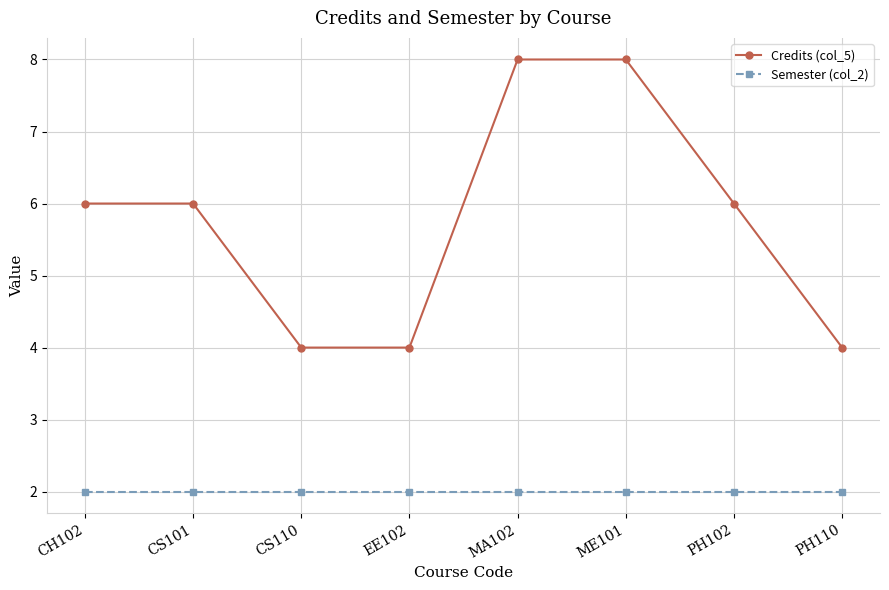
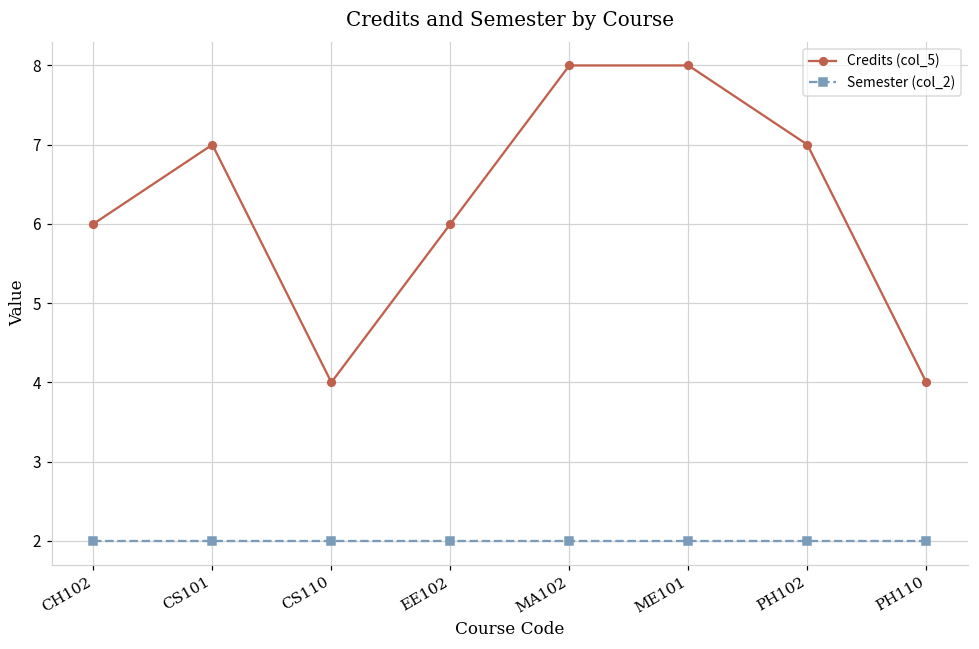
Credits (col_5), CS101: 6 -> 7
Credits (col_5), EE102: 4 -> 6
Credits (col_5), PH102: 6 -> 7
